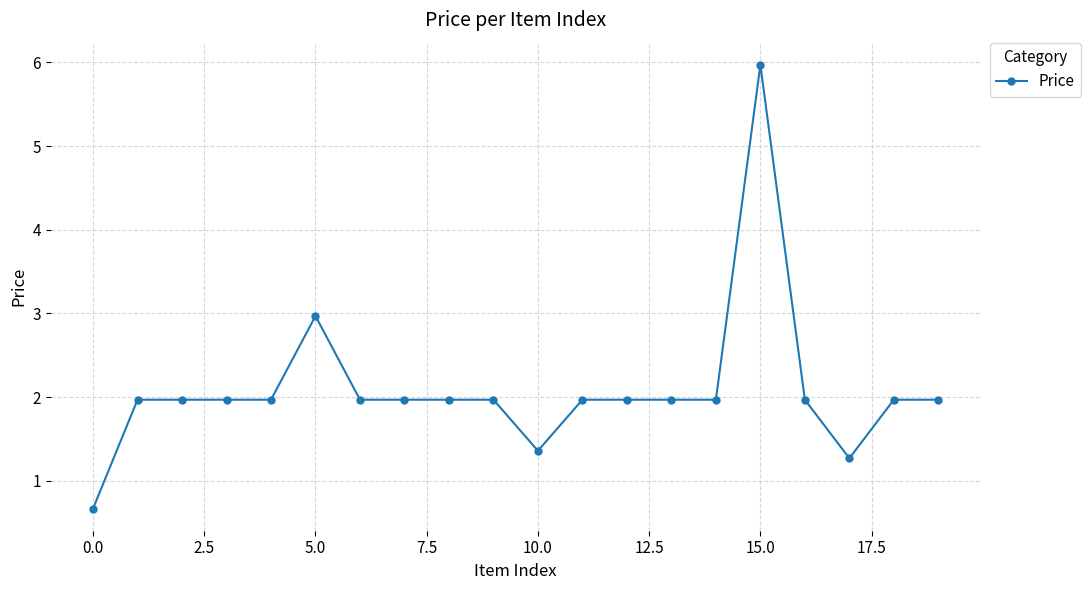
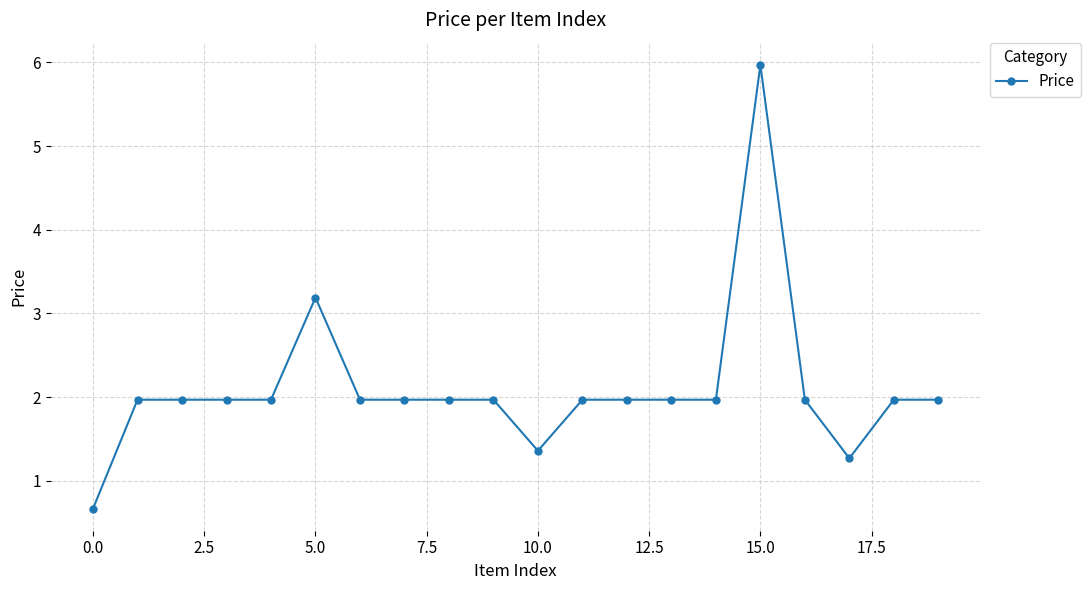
5.0: 3.0 -> 3.2
